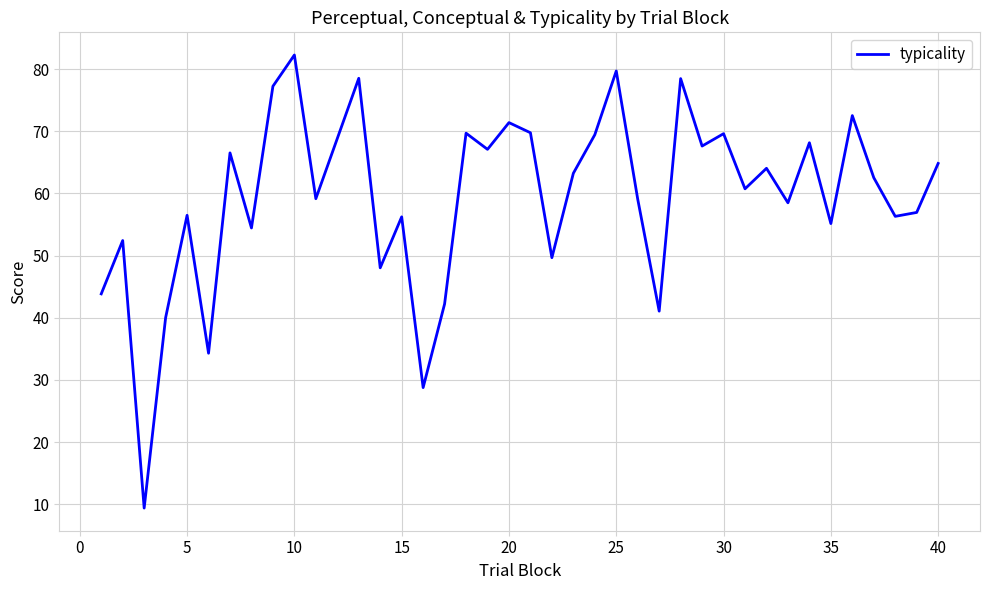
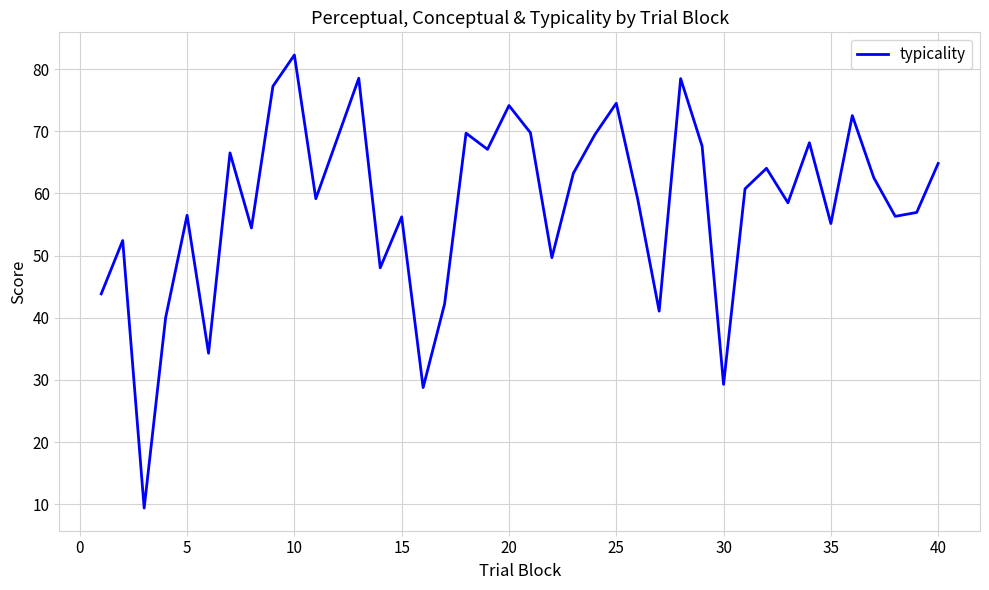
20: 71 -> 74
25: 80 -> 75
30: 70 -> 29
